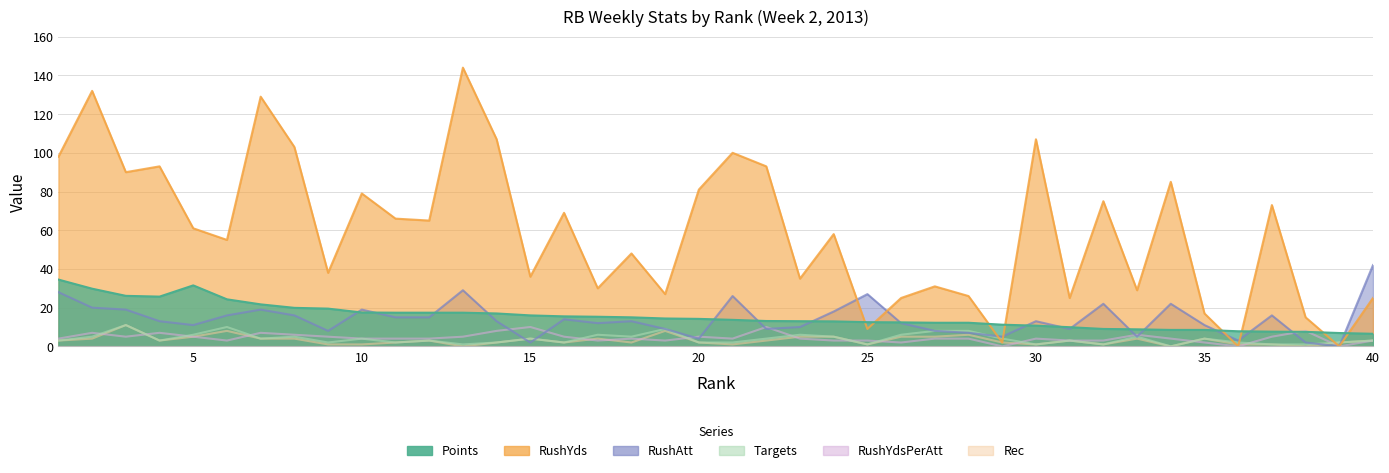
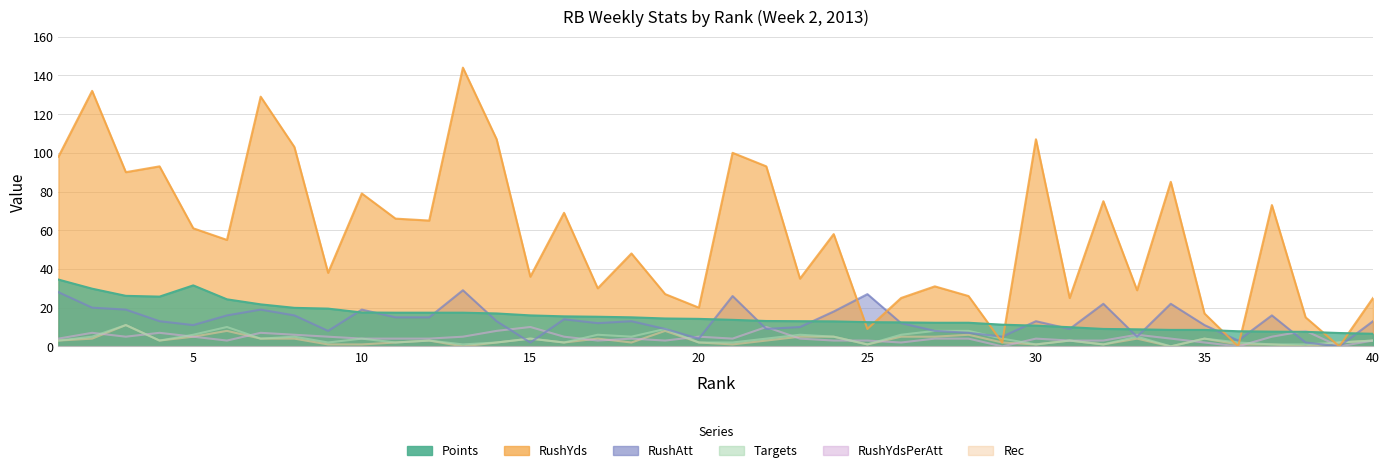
RushYds, 20: 81 -> 20
RushAtt, 40: 42 -> 13
